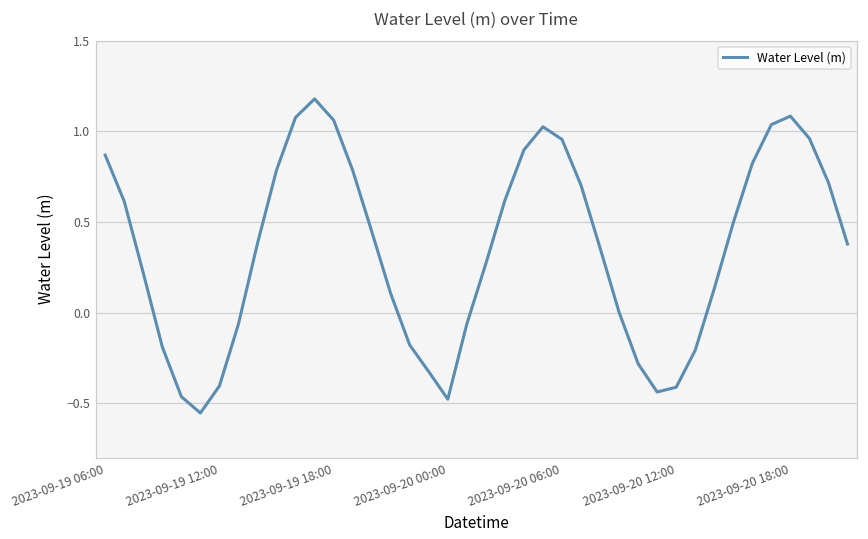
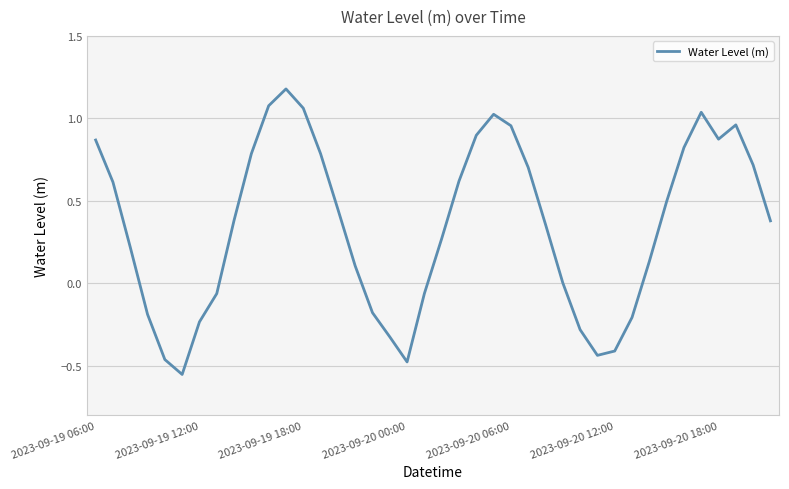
2023-09-19 12:00: -0.40 -> -0.23
2023-09-20 18:00: 1.08 -> 0.87
